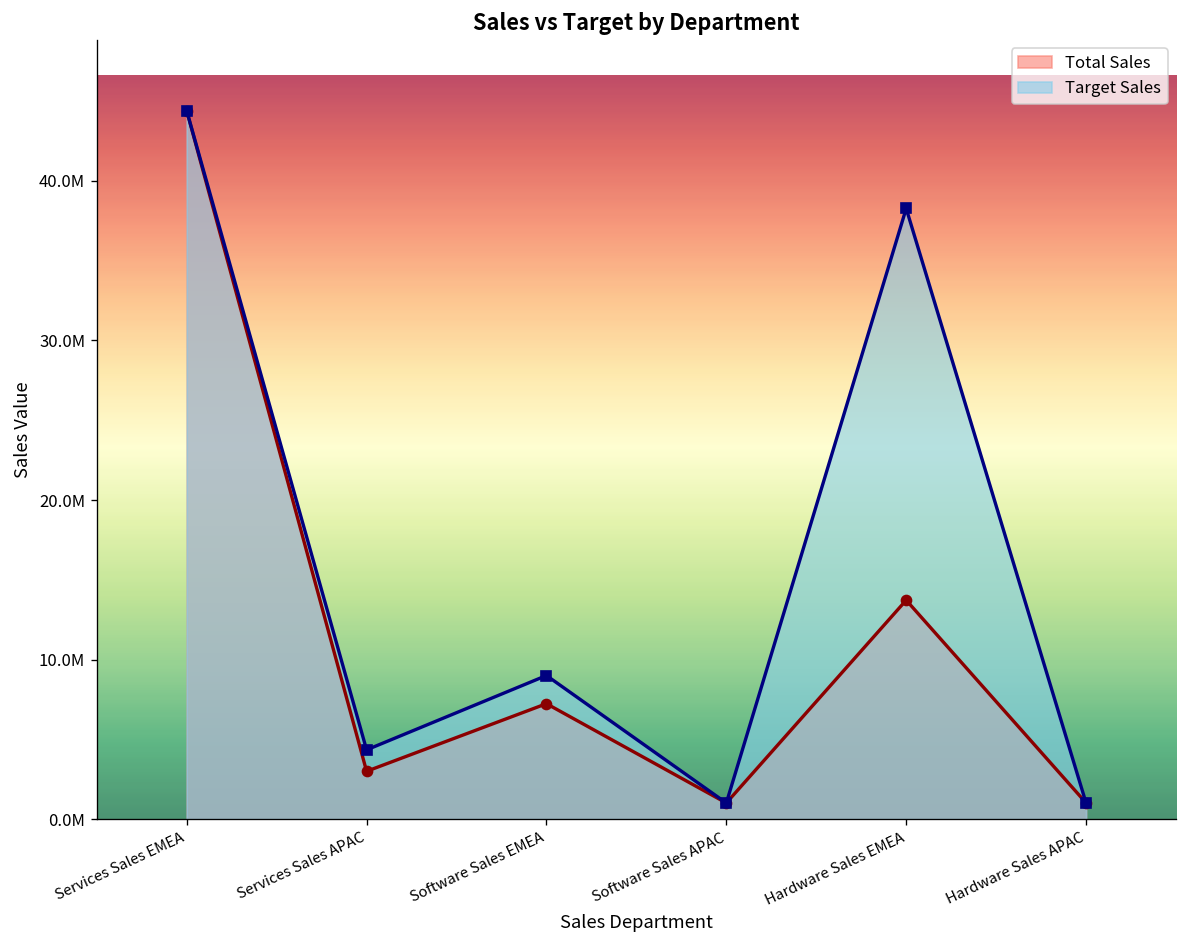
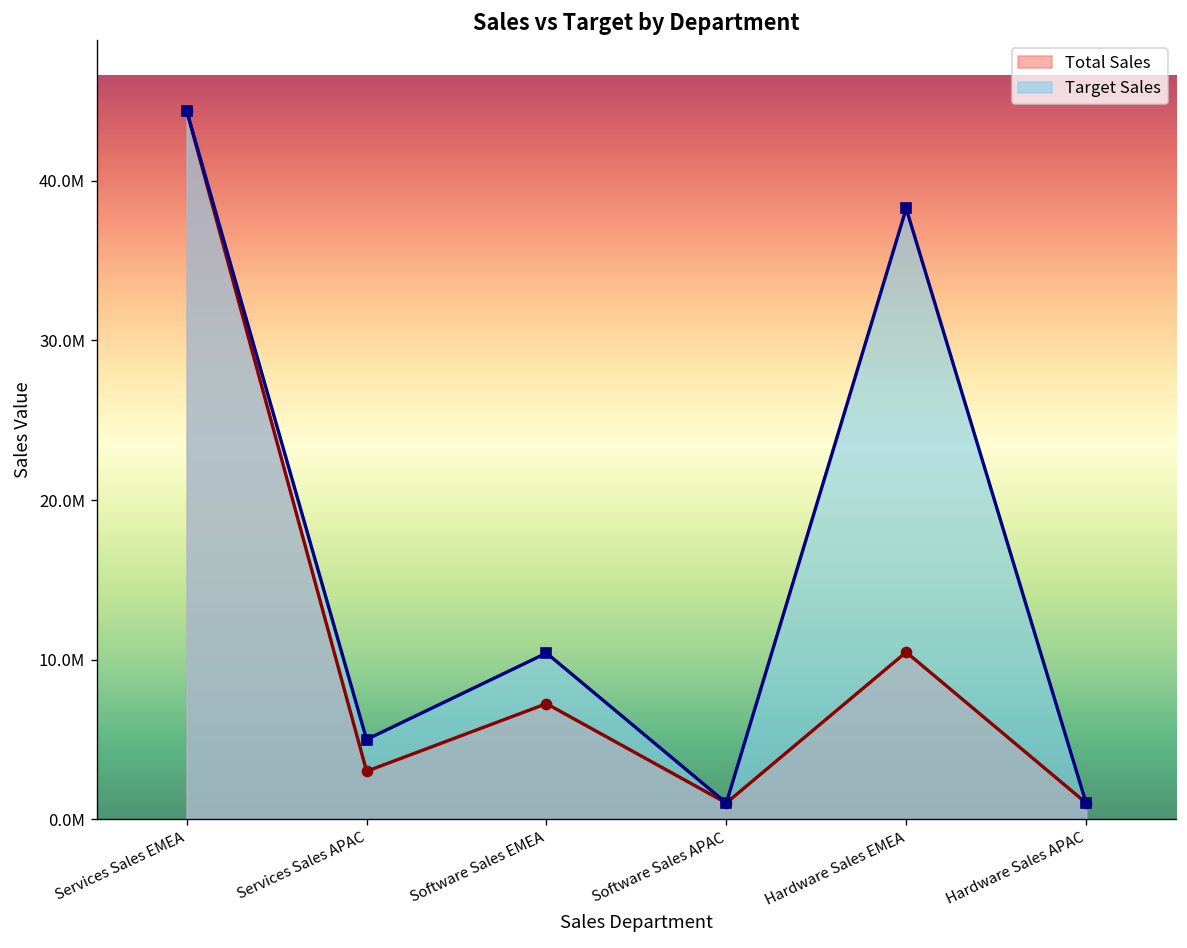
Target Sales, Services Sales APAC: 4300000 -> 5000000
Target Sales, Software Sales EMEA: 9000000 -> 10400000
Total Sales, Hardware Sales EMEA: 13700000 -> 10500000
